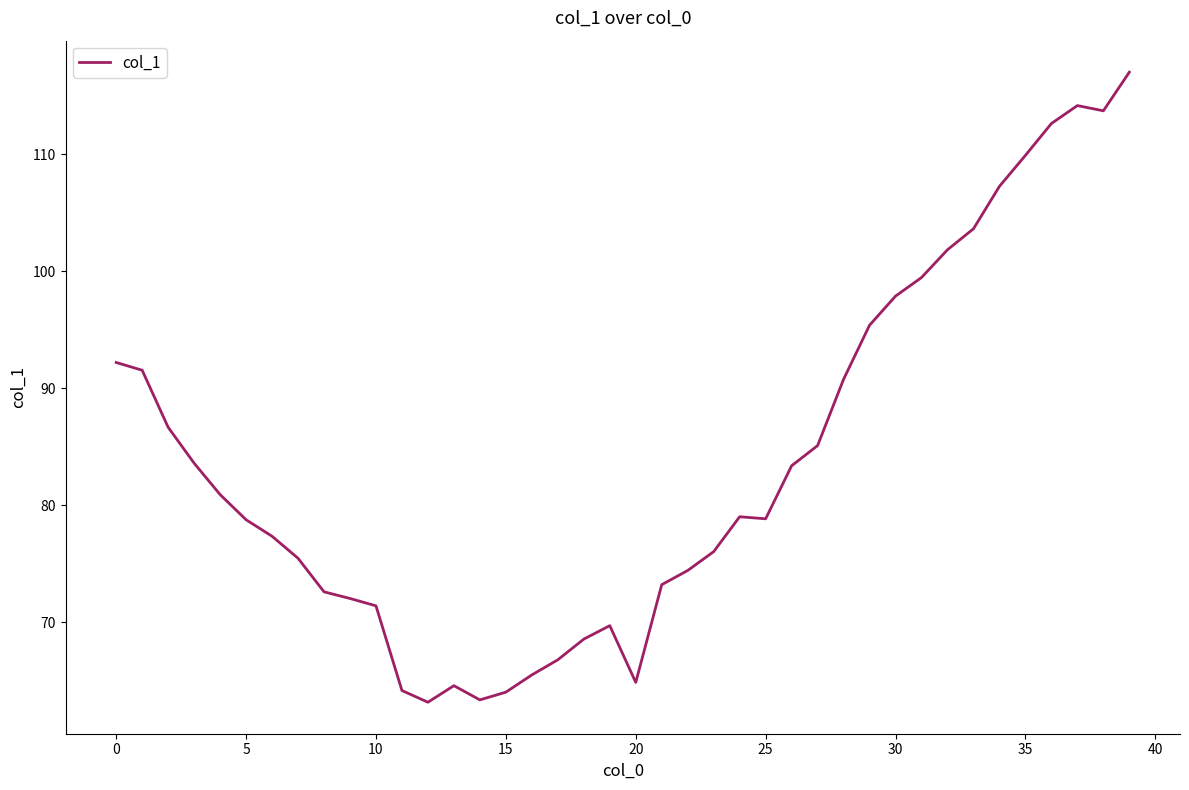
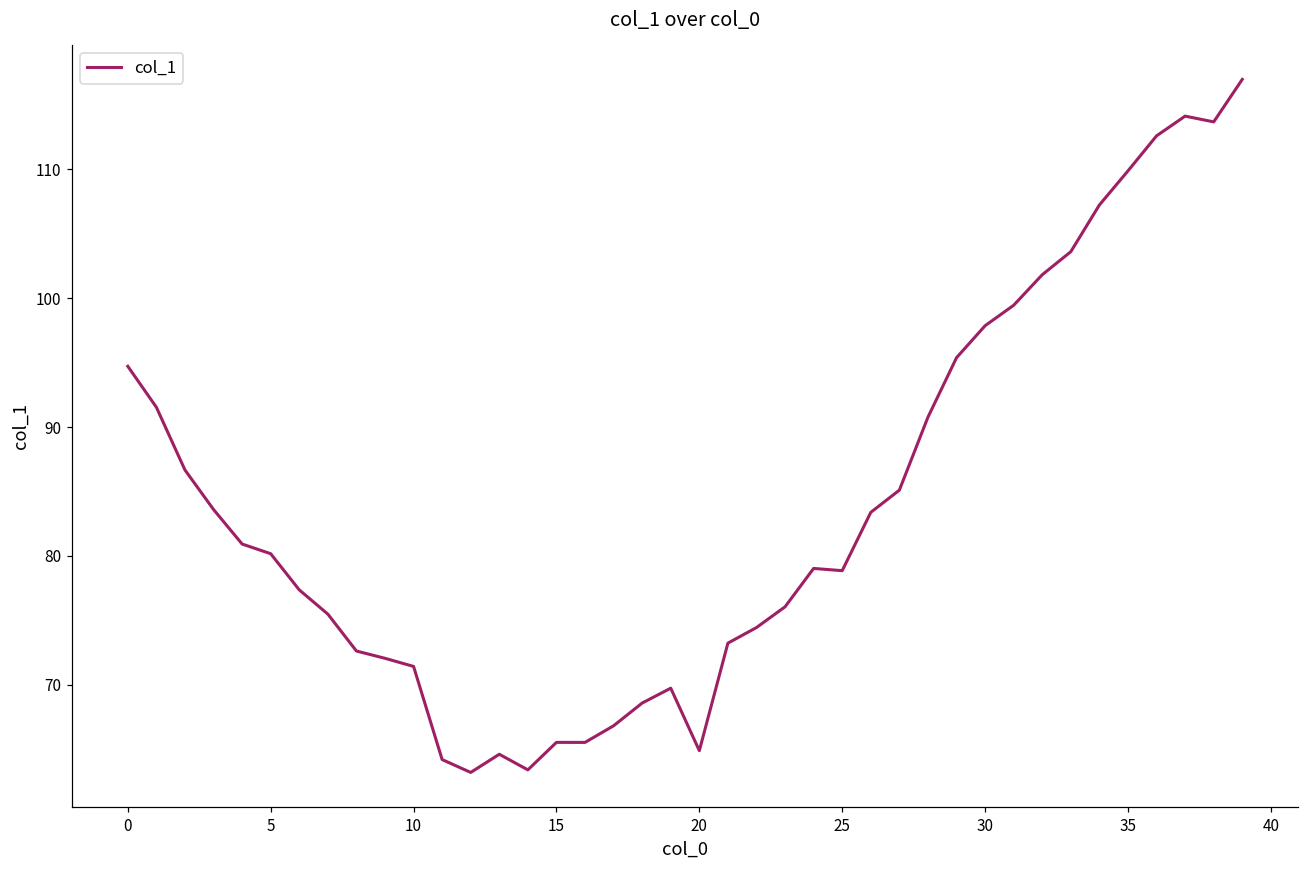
0: 92.2 -> 94.7
5: 78.8 -> 80.2
15: 64.1 -> 65.5
